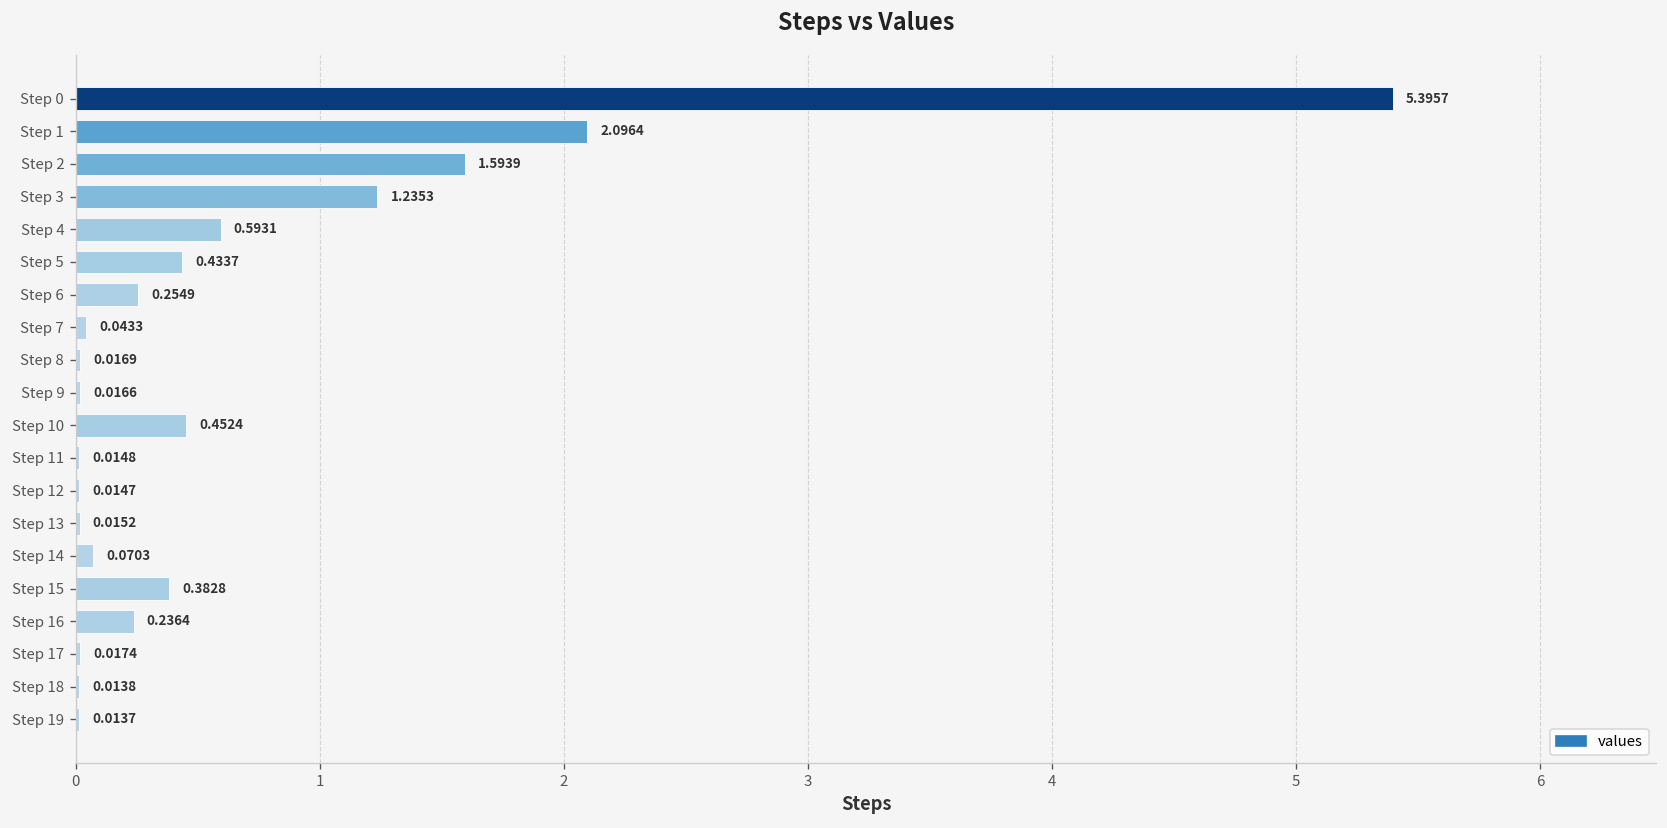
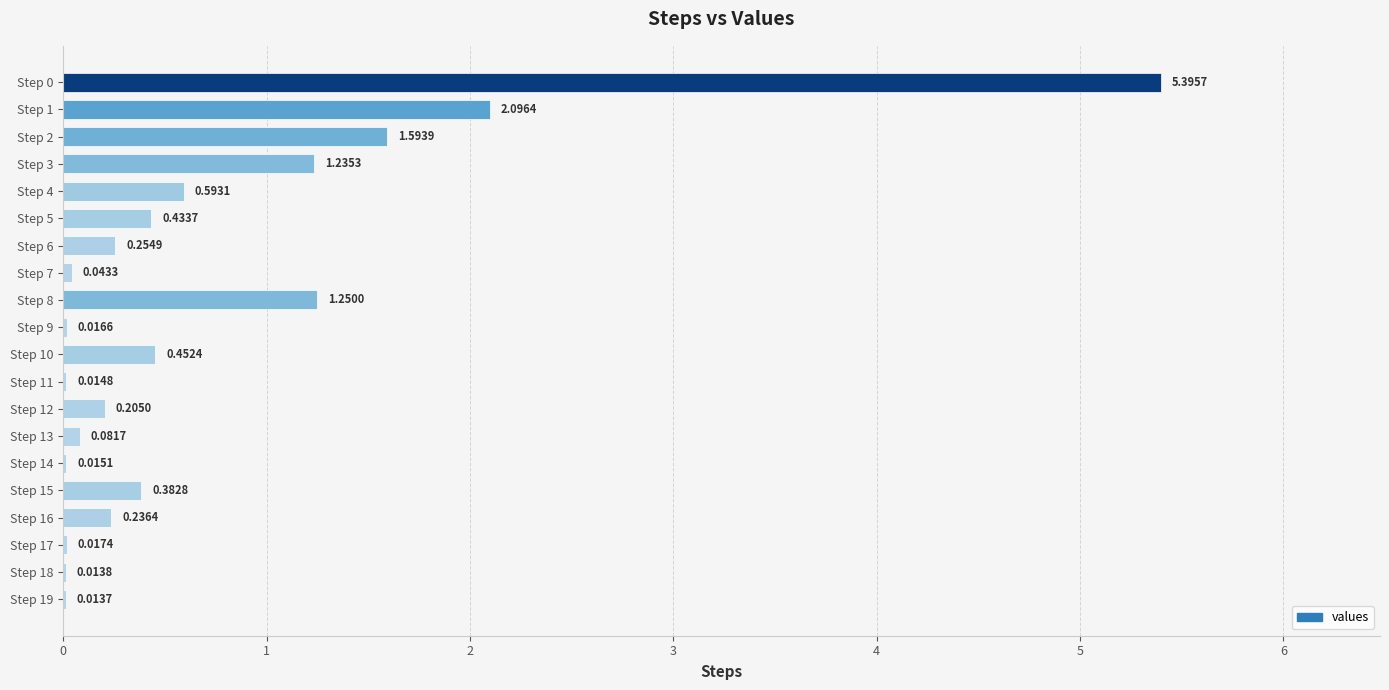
Step 8: 0.0169 -> 1.2500
Step 12: 0.0147 -> 0.2050
Step 13: 0.0152 -> 0.0817
Step 14: 0.0703 -> 0.0151
